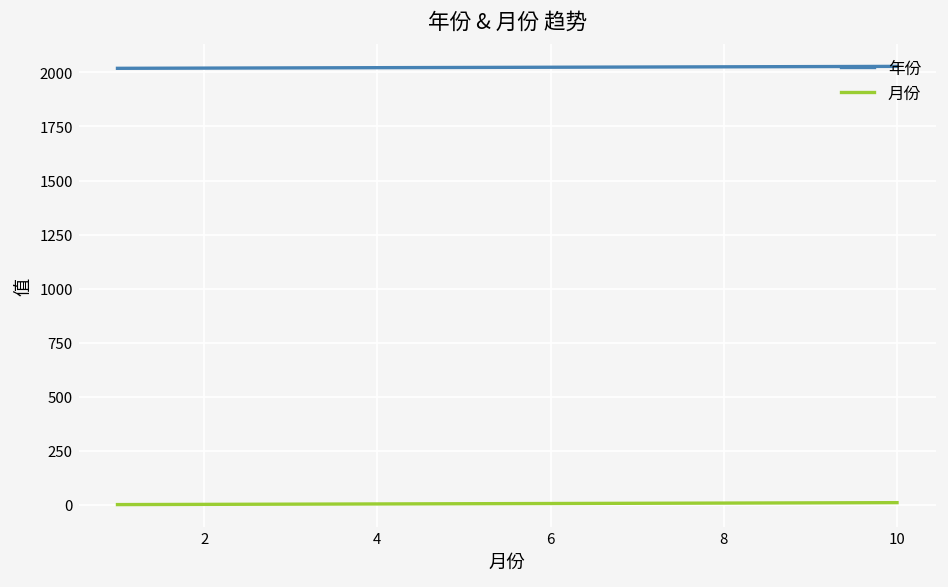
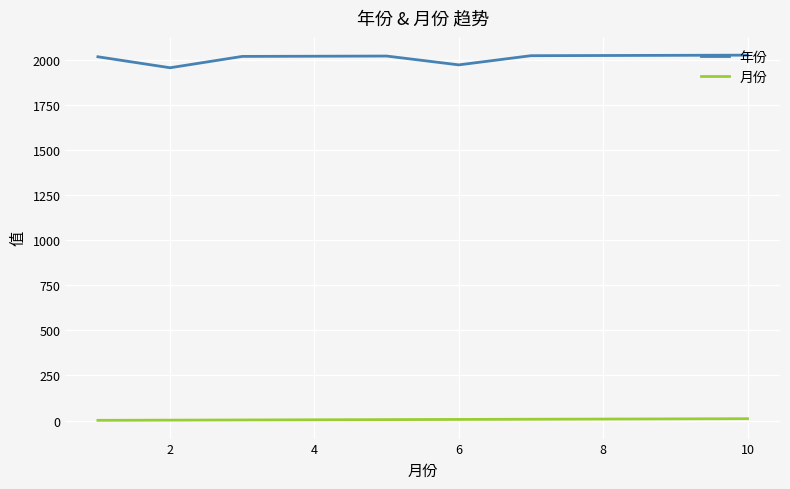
年份, 2: 2020 -> 1960
年份, 6: 2020 -> 1970
